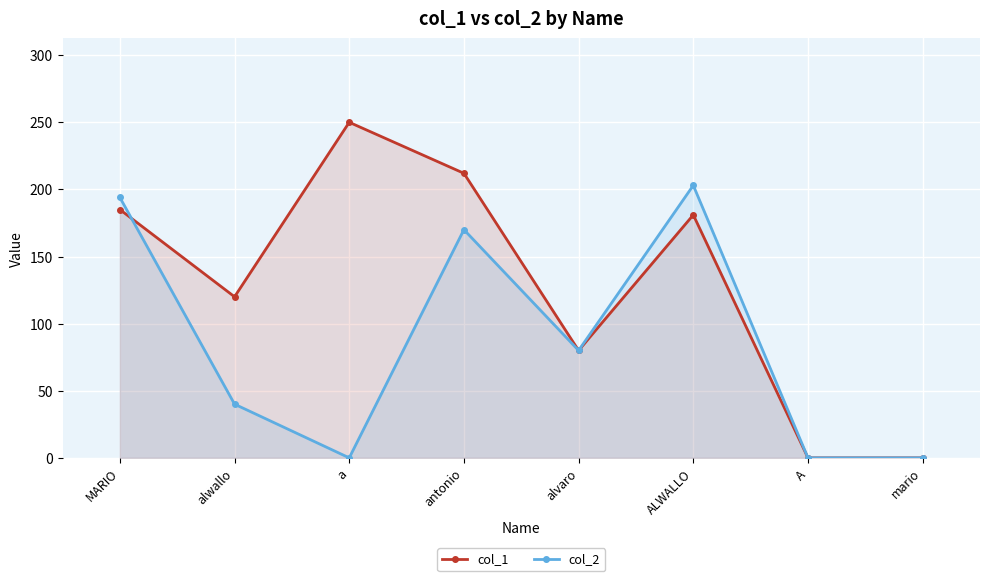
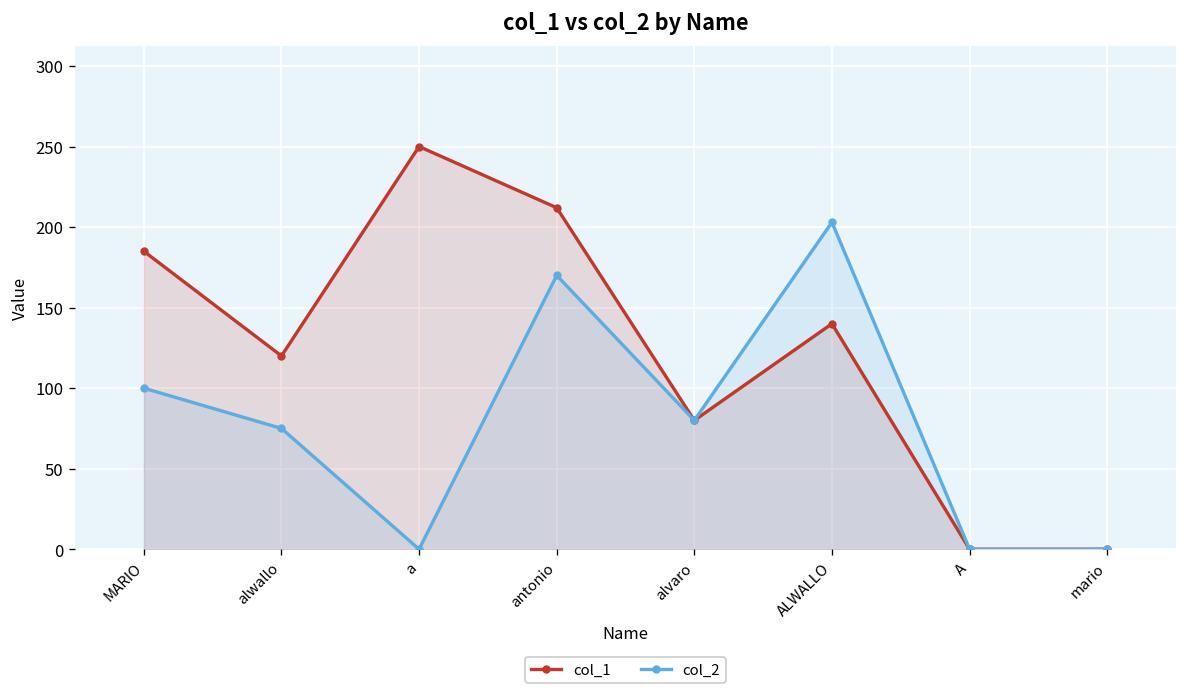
col_2, MARIO: 194 -> 100
col_2, alwallo: 40 -> 75
col_1, ALWALLO: 181 -> 140
